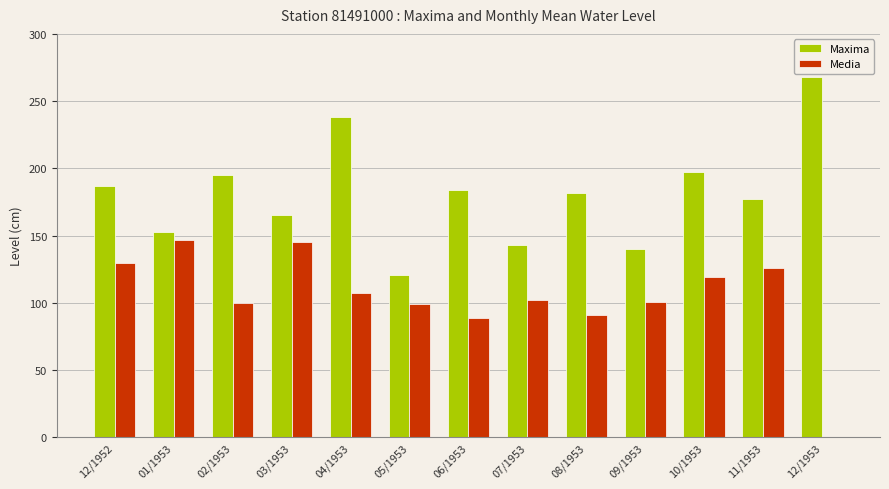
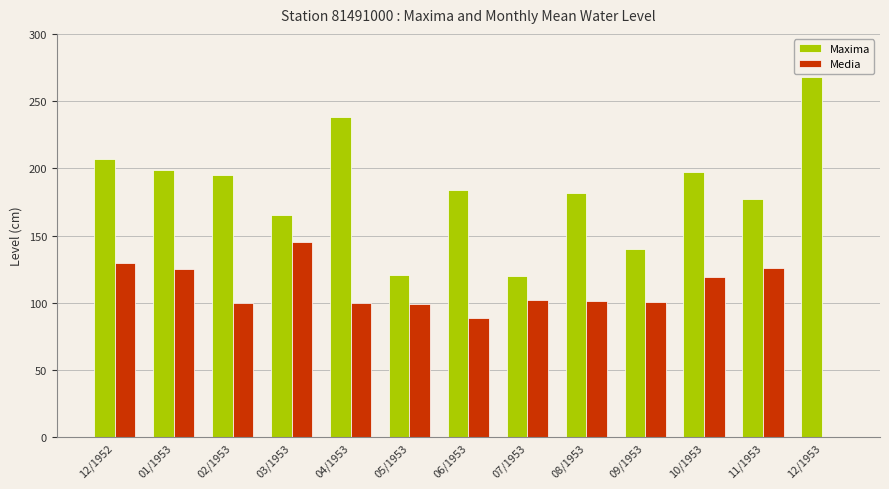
Maxima, 12/1952: 187 -> 207
Maxima, 01/1953: 153 -> 199
Media, 01/1953: 147 -> 125
Media, 04/1953: 107 -> 100
Maxima, 07/1953: 143 -> 120
Media, 08/1953: 91 -> 101
